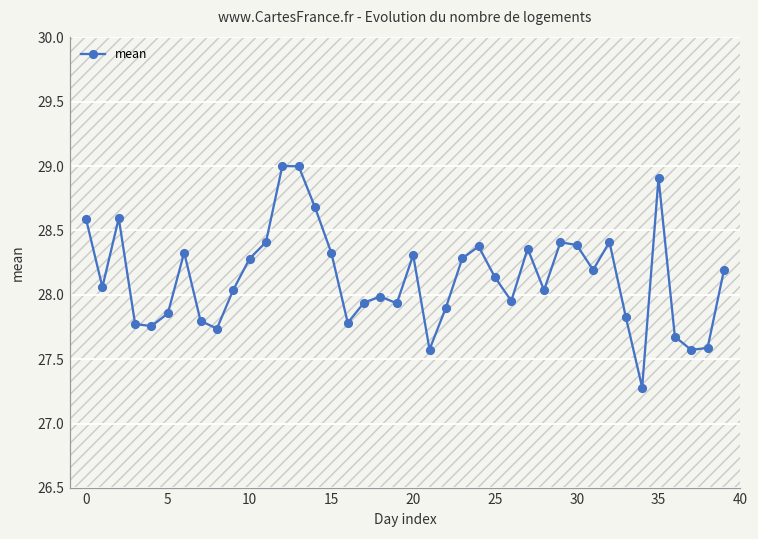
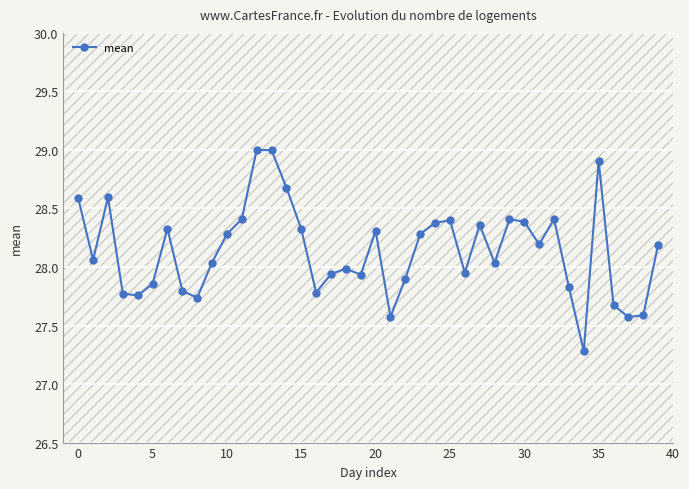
25: 28.14 -> 28.40
